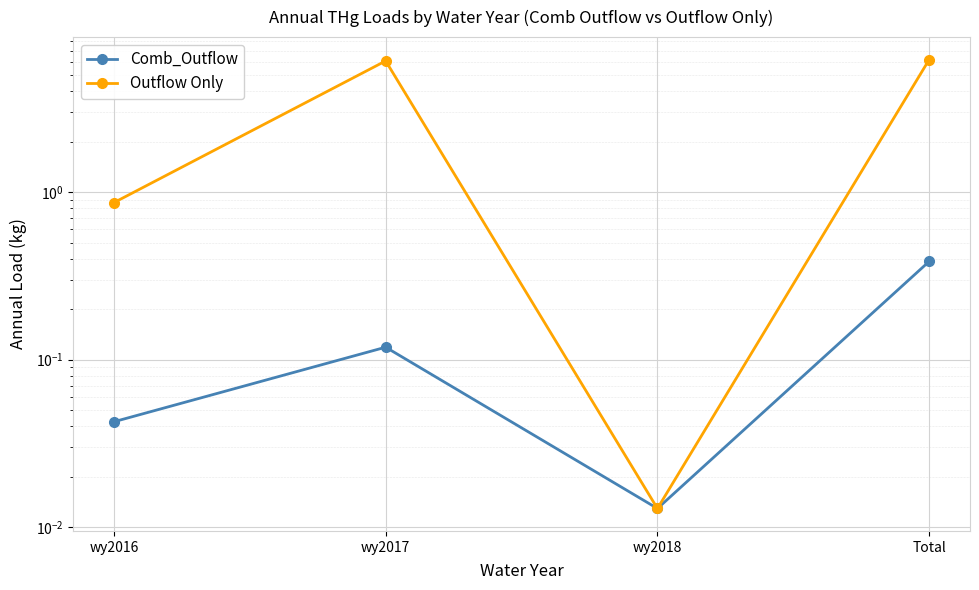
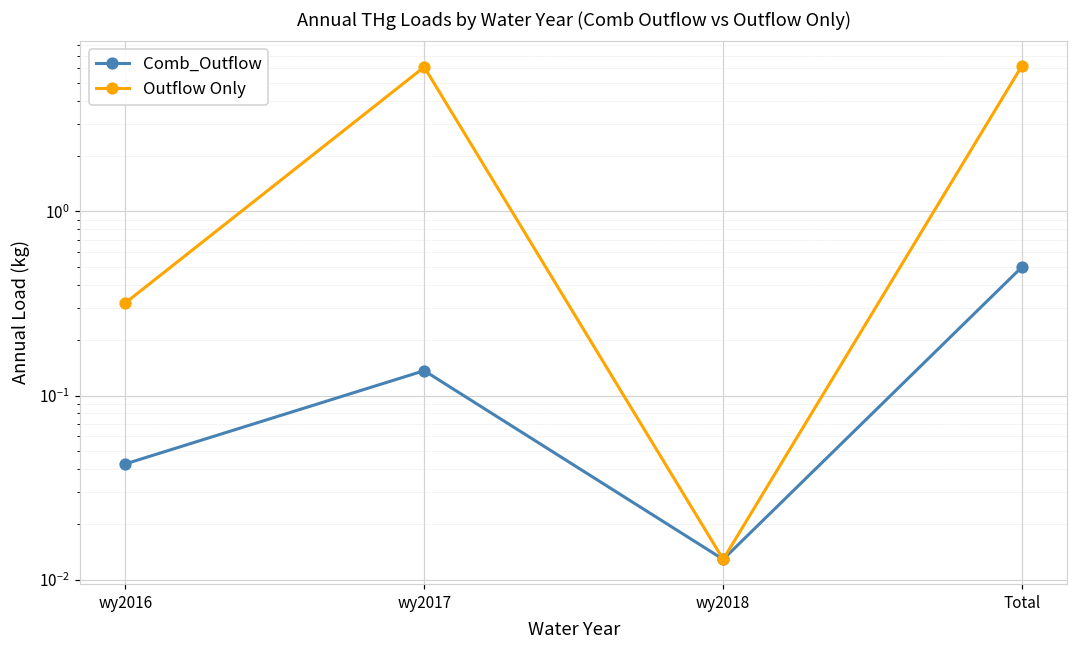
Outflow Only, wy2016: 0.9 -> 0.32
Comb_Outflow, wy2017: 0.12 -> 0.14
Comb_Outflow, Total: 0.39 -> 0.50
